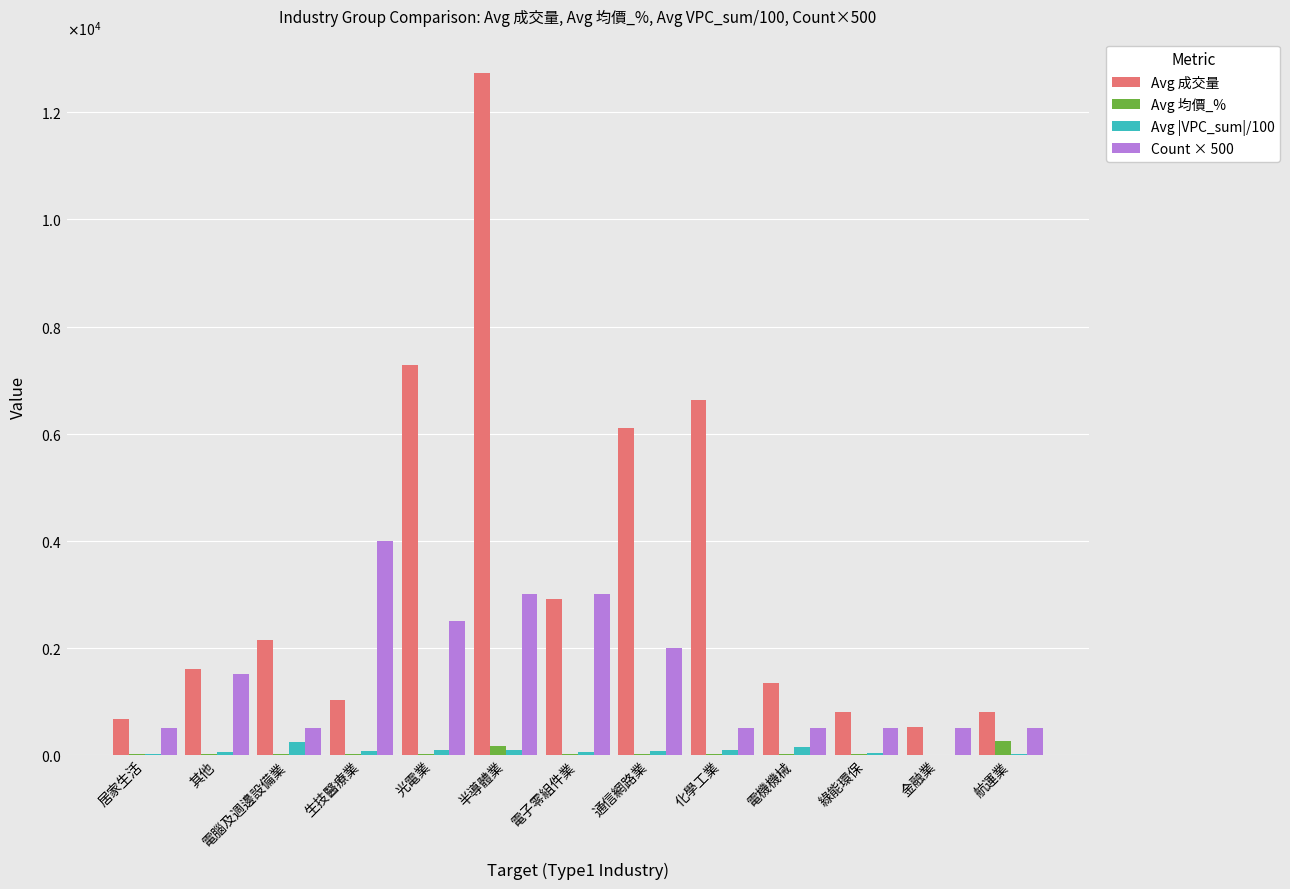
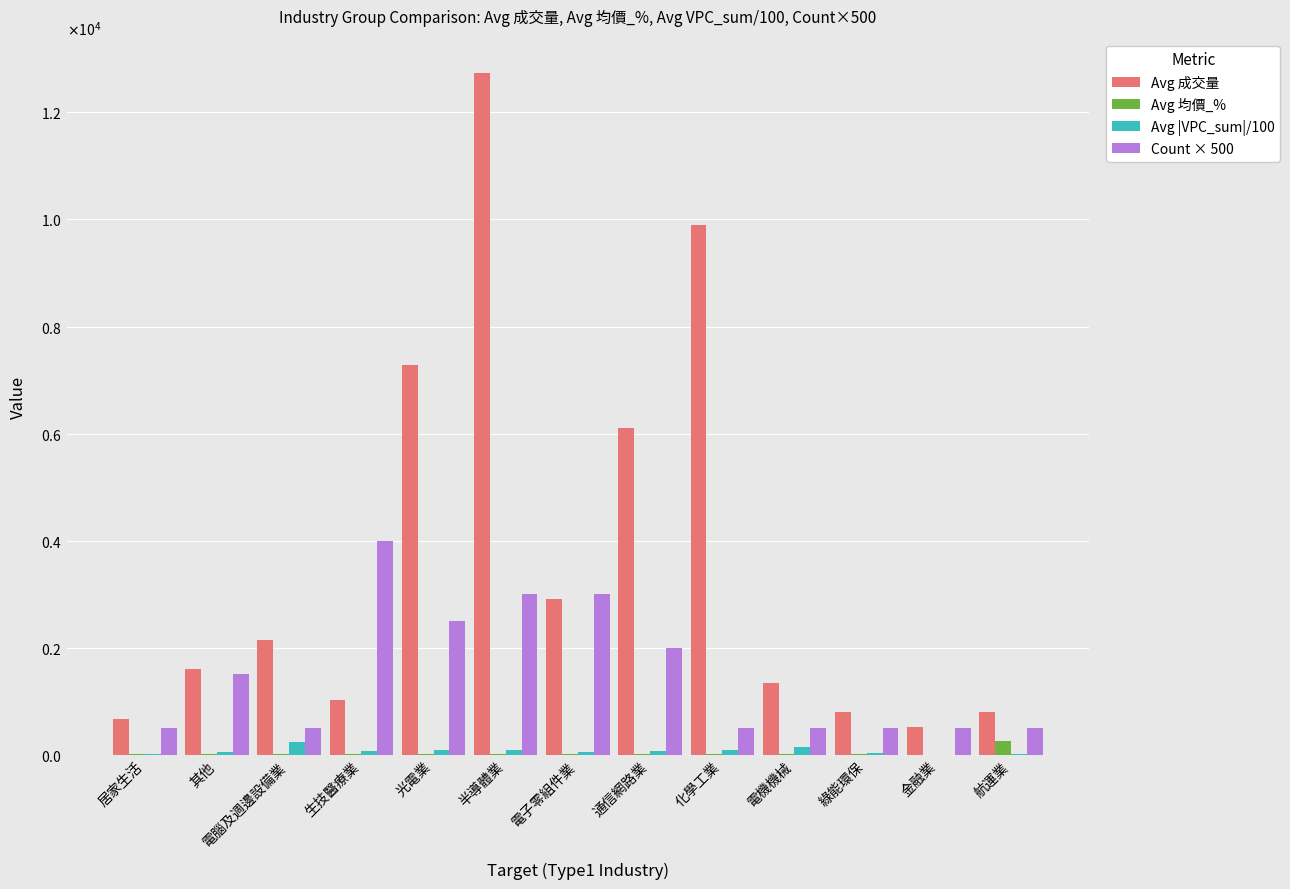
Avg 均價_%, 半導體業: 200 -> 0
Avg 成交量, 化學工業: 6600 -> 9900
